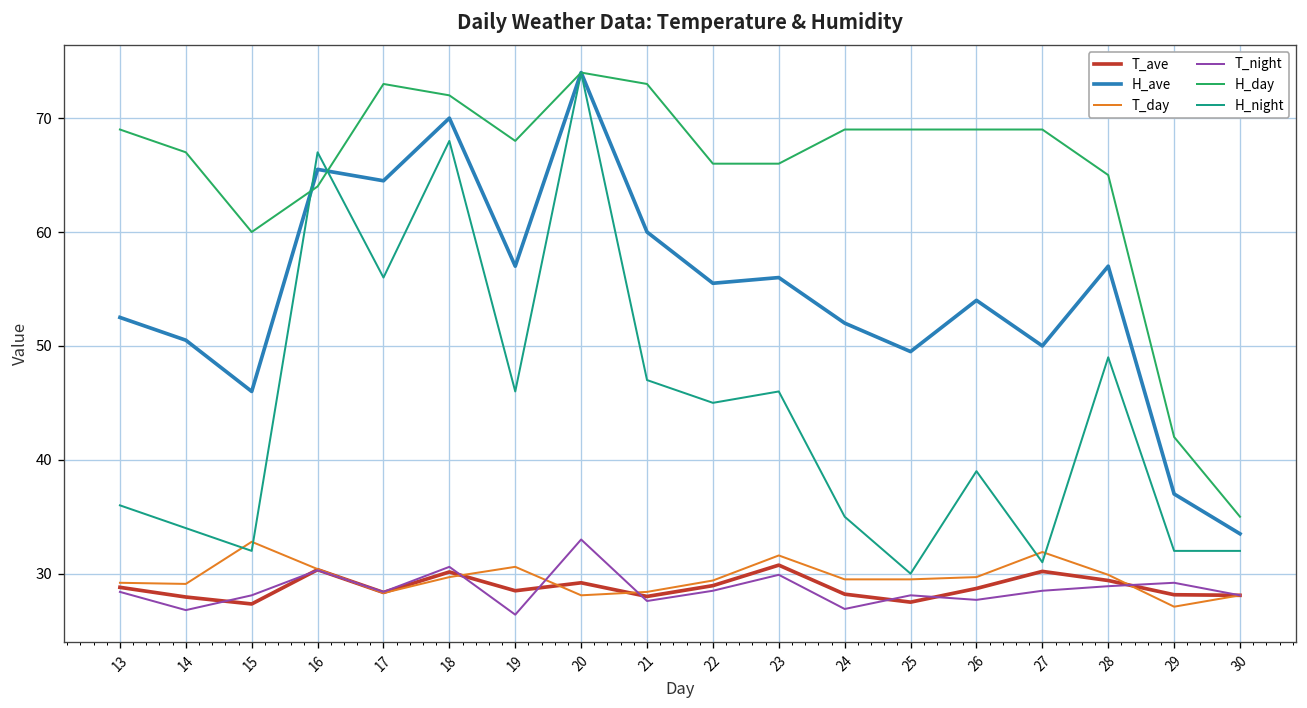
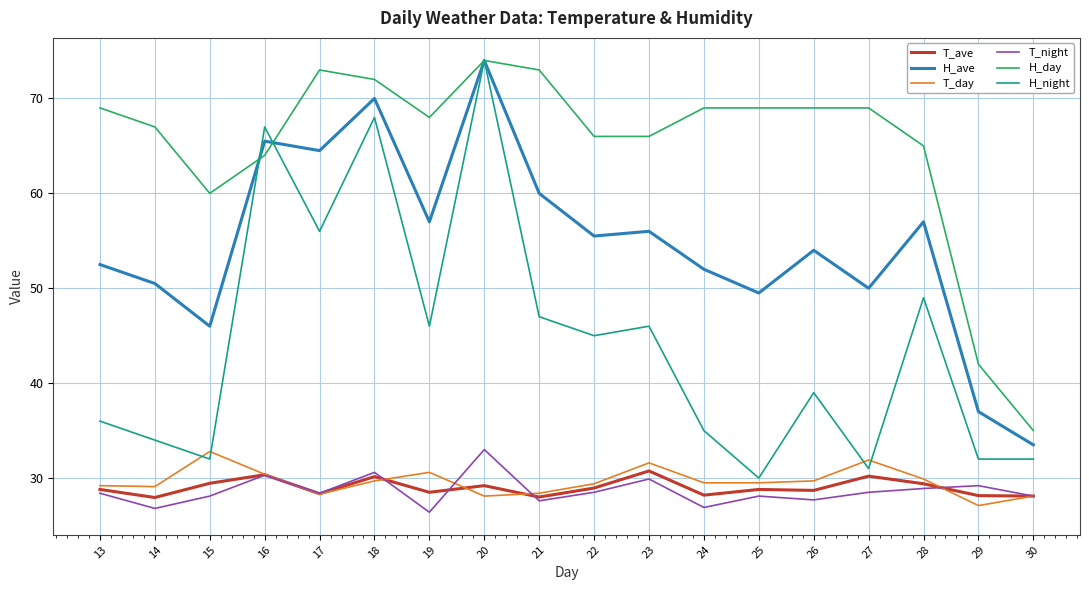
T_ave, 15: 27 -> 29
T_ave, 25: 28 -> 29
